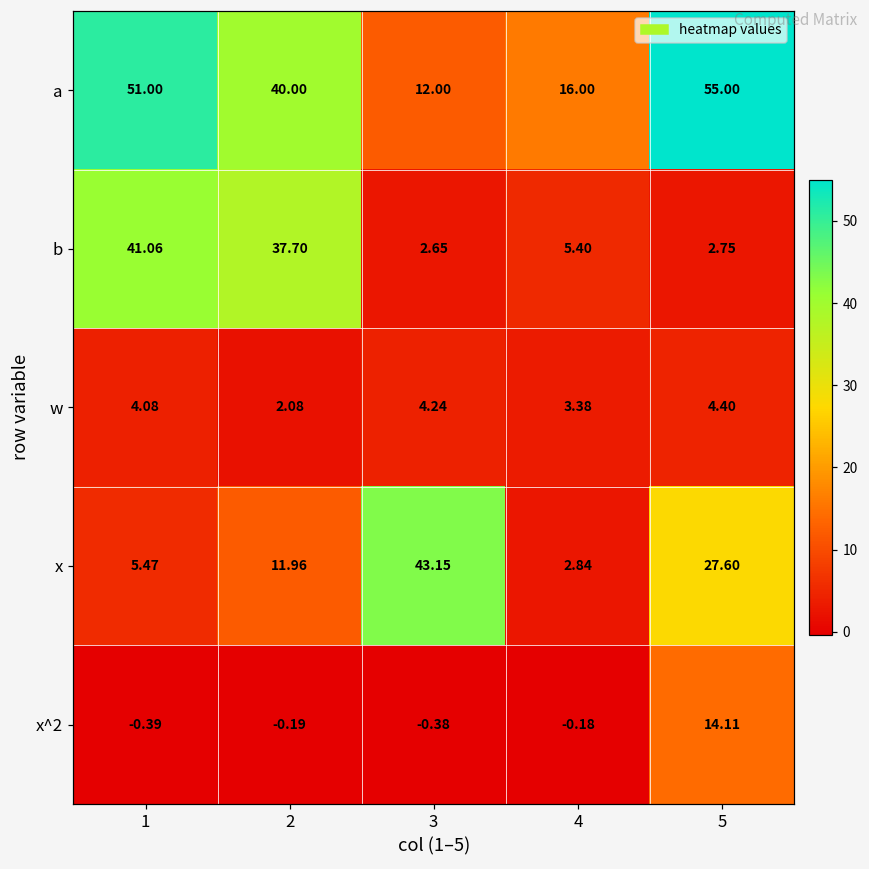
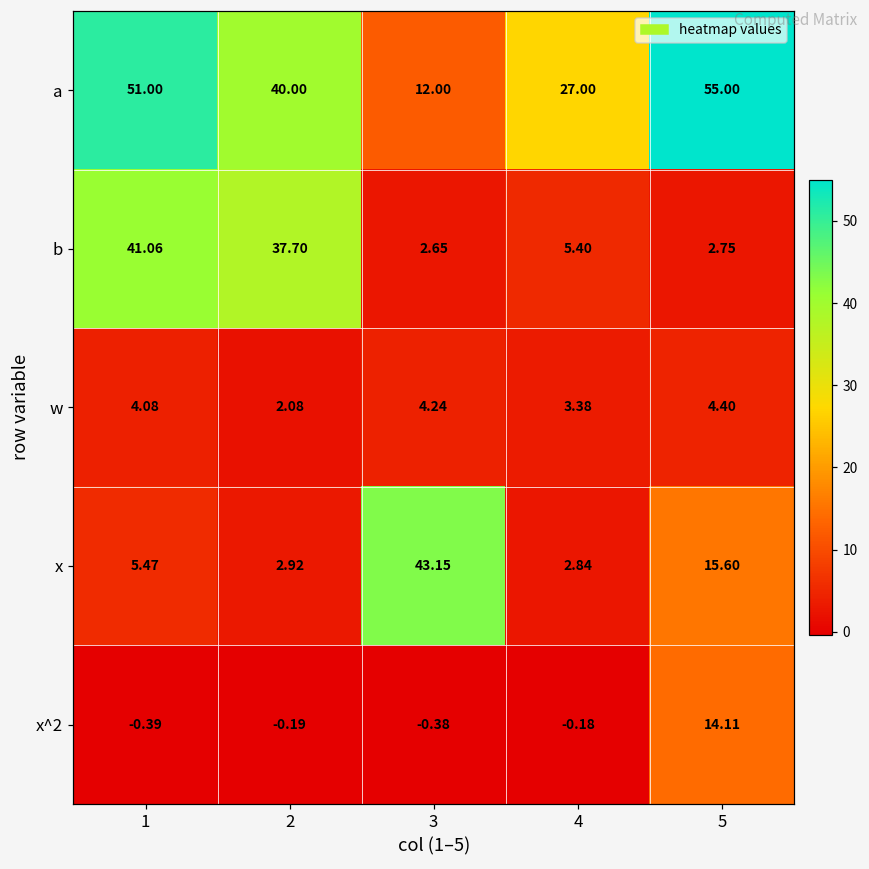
a, 4: 16.00 -> 27.00
x, 2: 11.96 -> 2.92
x, 5: 27.60 -> 15.60
